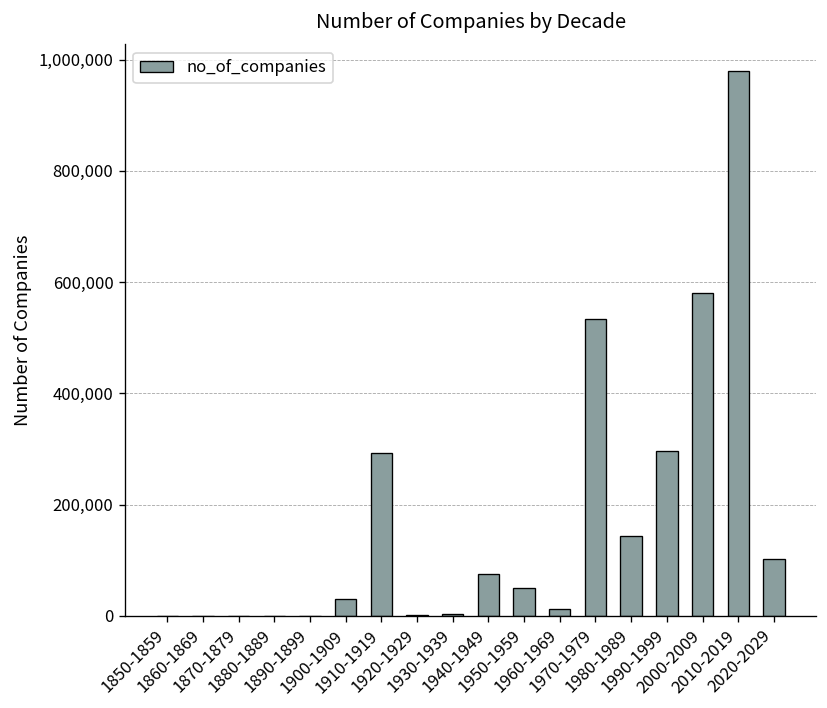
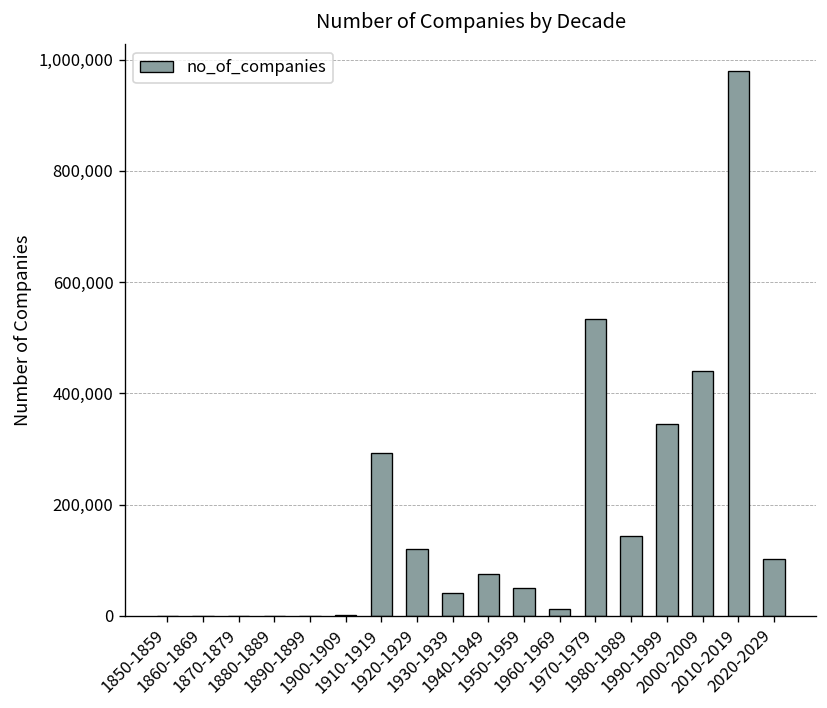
1900-1909: 30,000 -> 0
1920-1929: 0 -> 120,000
1930-1939: 0 -> 40,000
1990-1999: 300,000 -> 340,000
2000-2009: 580,000 -> 440,000
